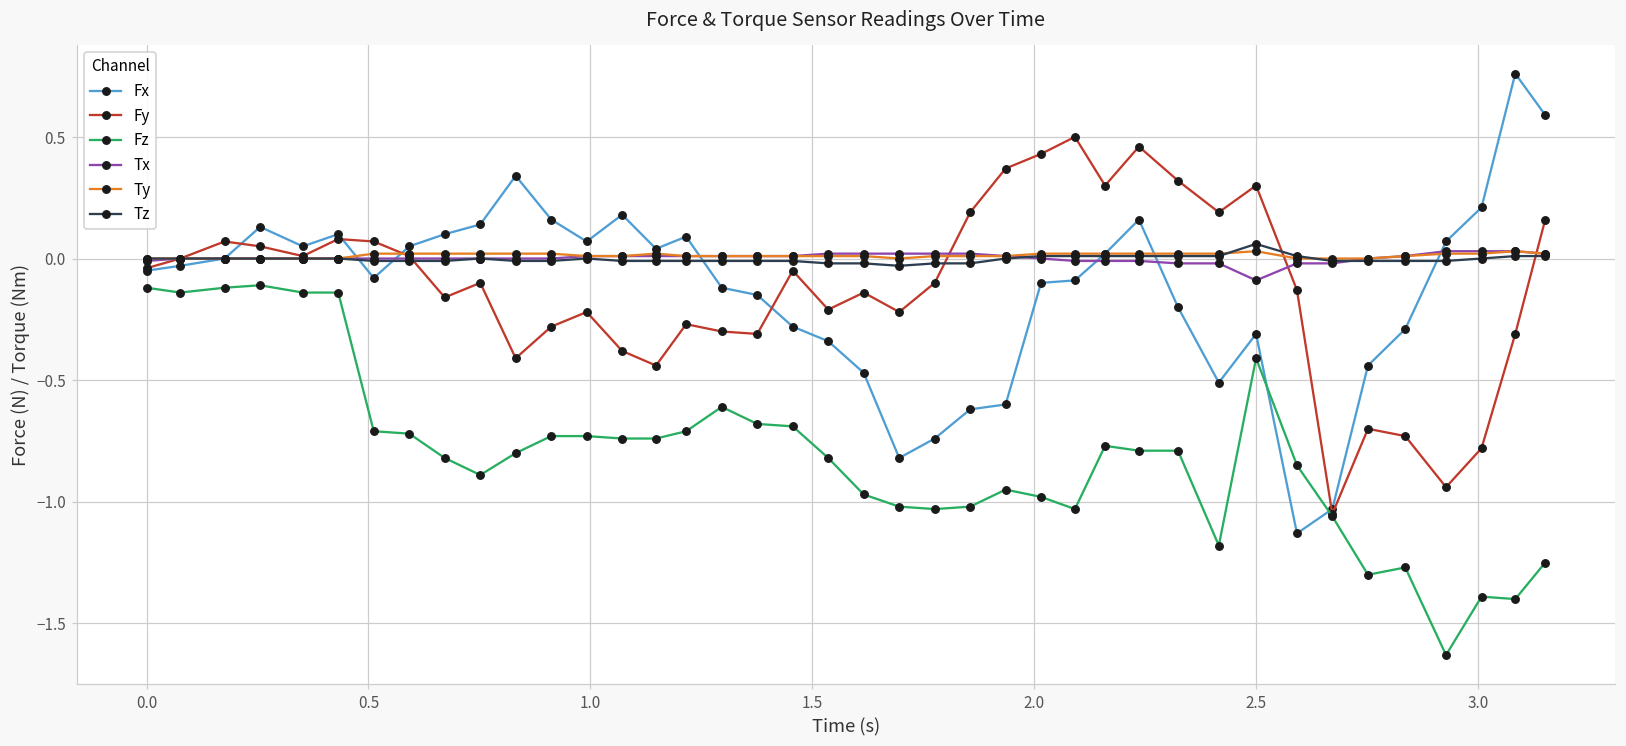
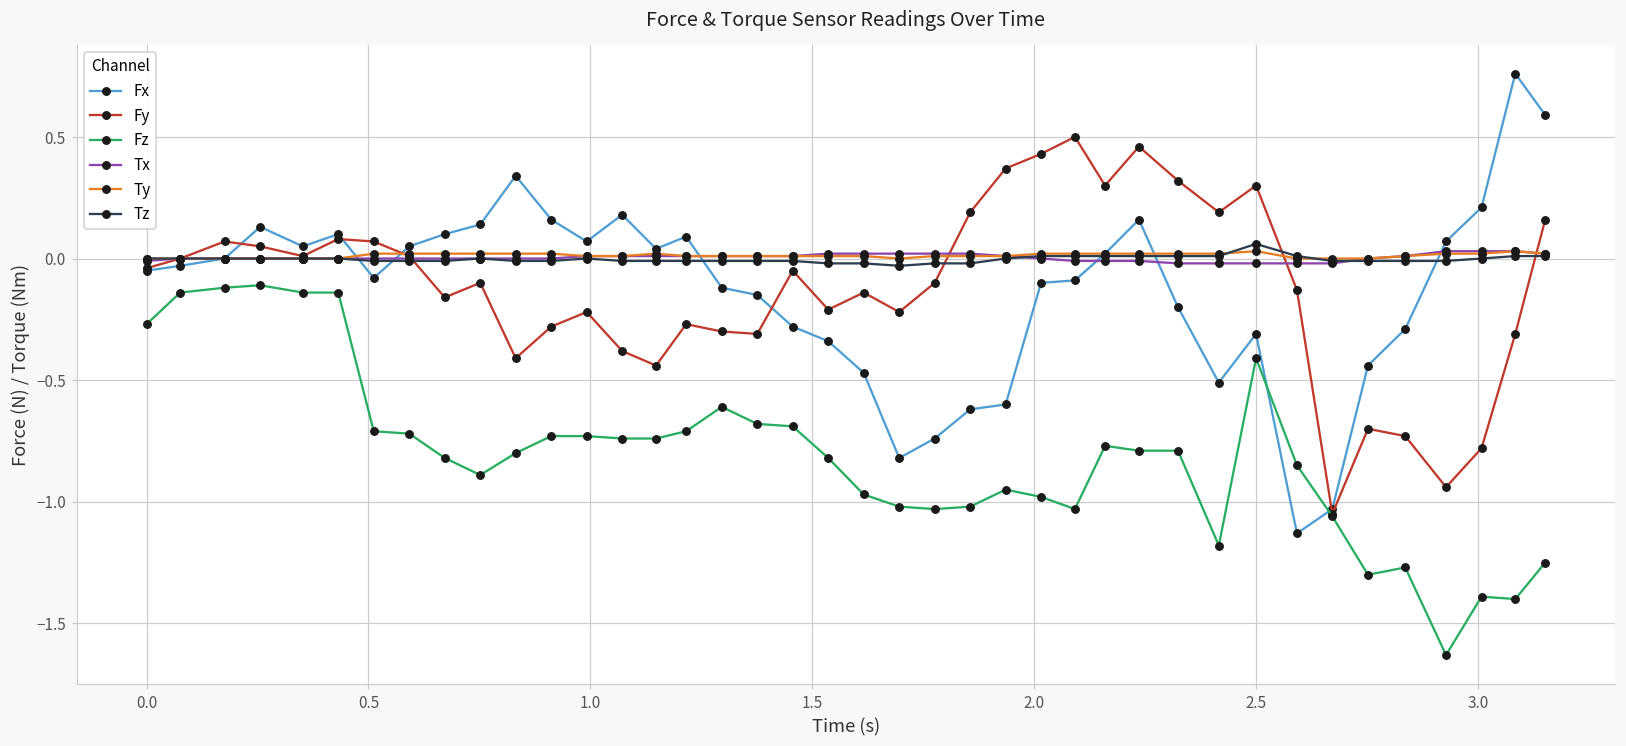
Fz, 0.0: -0.12 -> -0.27
Tx, 2.5: -0.09 -> -0.02
